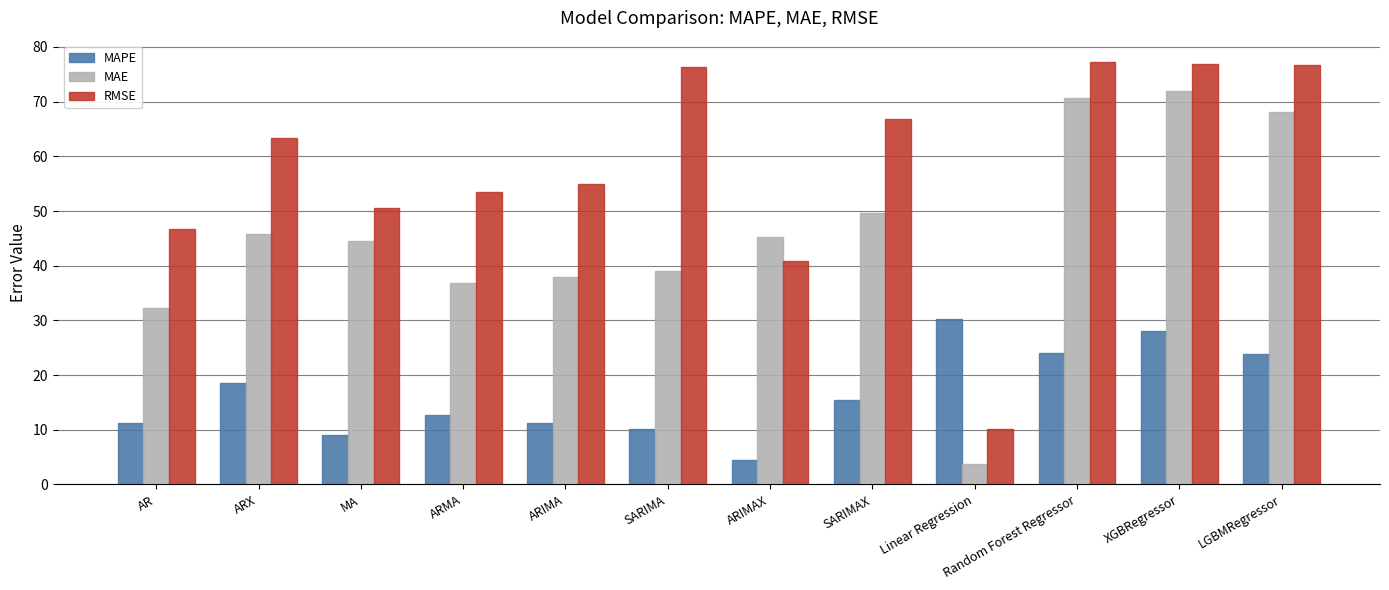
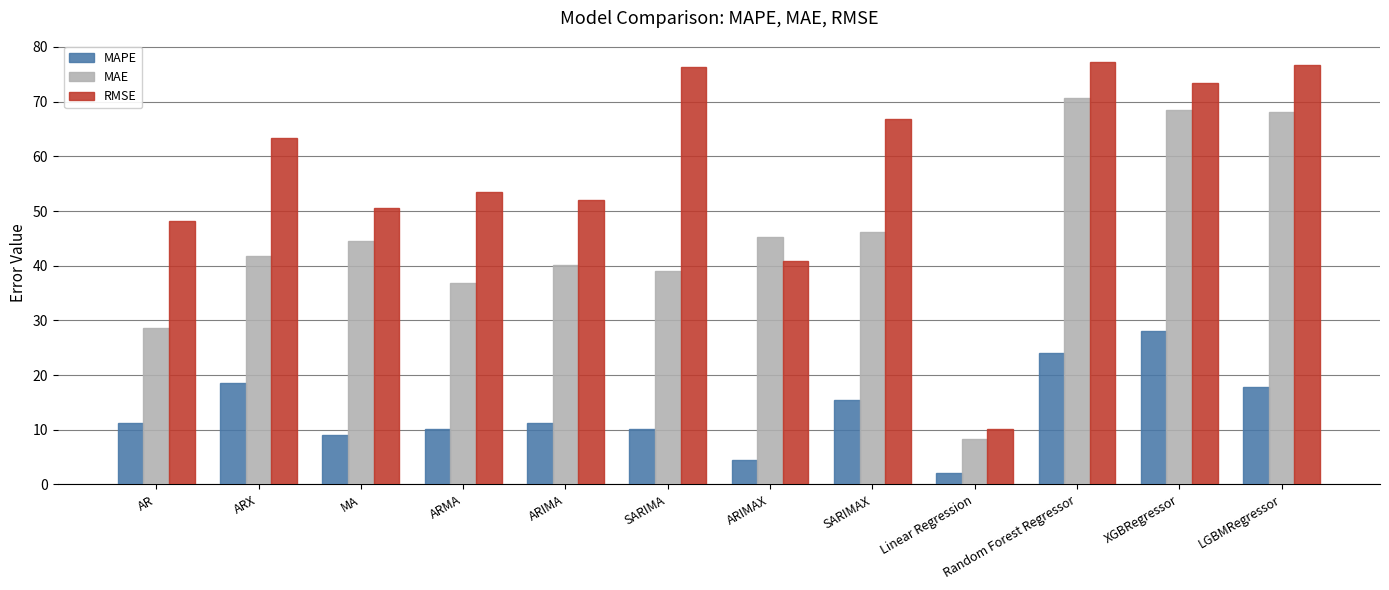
MAE, AR: 32 -> 29
RMSE, AR: 47 -> 48
MAE, ARX: 46 -> 42
MAPE, ARMA: 13 -> 10
MAE, ARIMA: 38 -> 40
RMSE, ARIMA: 55 -> 52
MAE, SARIMAX: 50 -> 46
MAPE, Linear Regression: 30 -> 2
MAE, Linear Regression: 4 -> 8
MAE, XGBRegressor: 72 -> 68
RMSE, XGBRegressor: 77 -> 73
MAPE, LGBMRegressor: 24 -> 18
